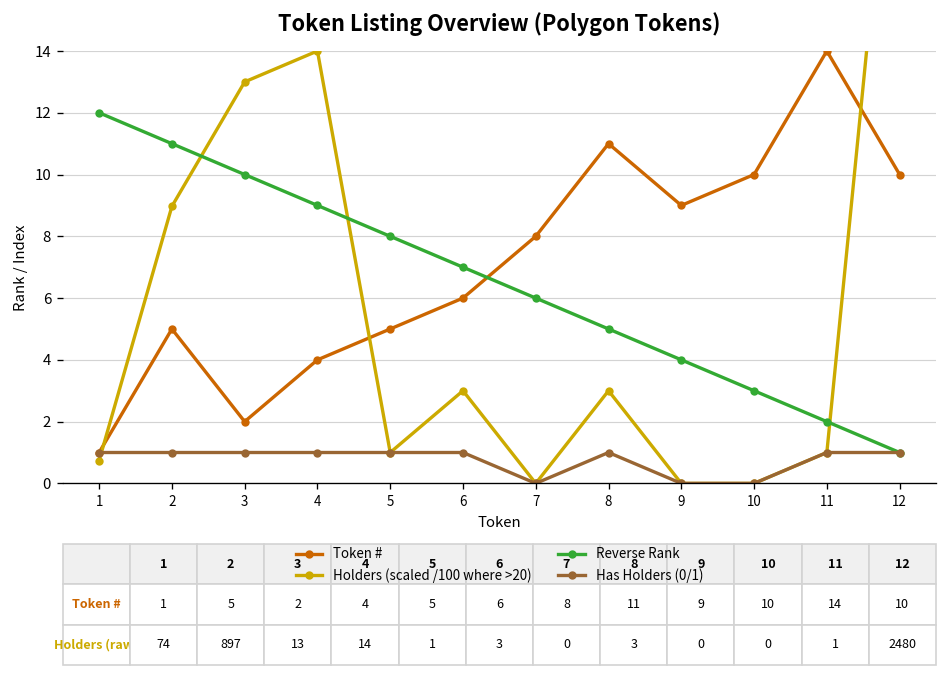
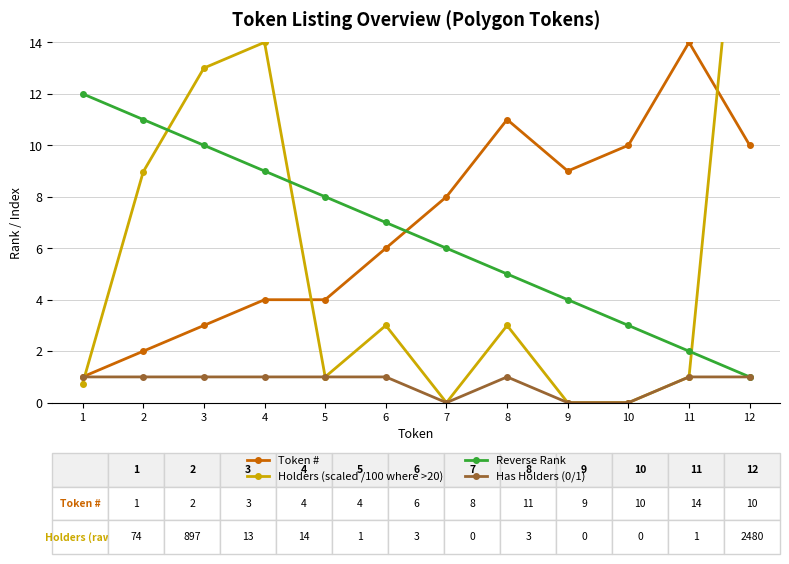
Token #, 2: 5 -> 2
Token #, 3: 2 -> 3
Token #, 5: 5 -> 4
